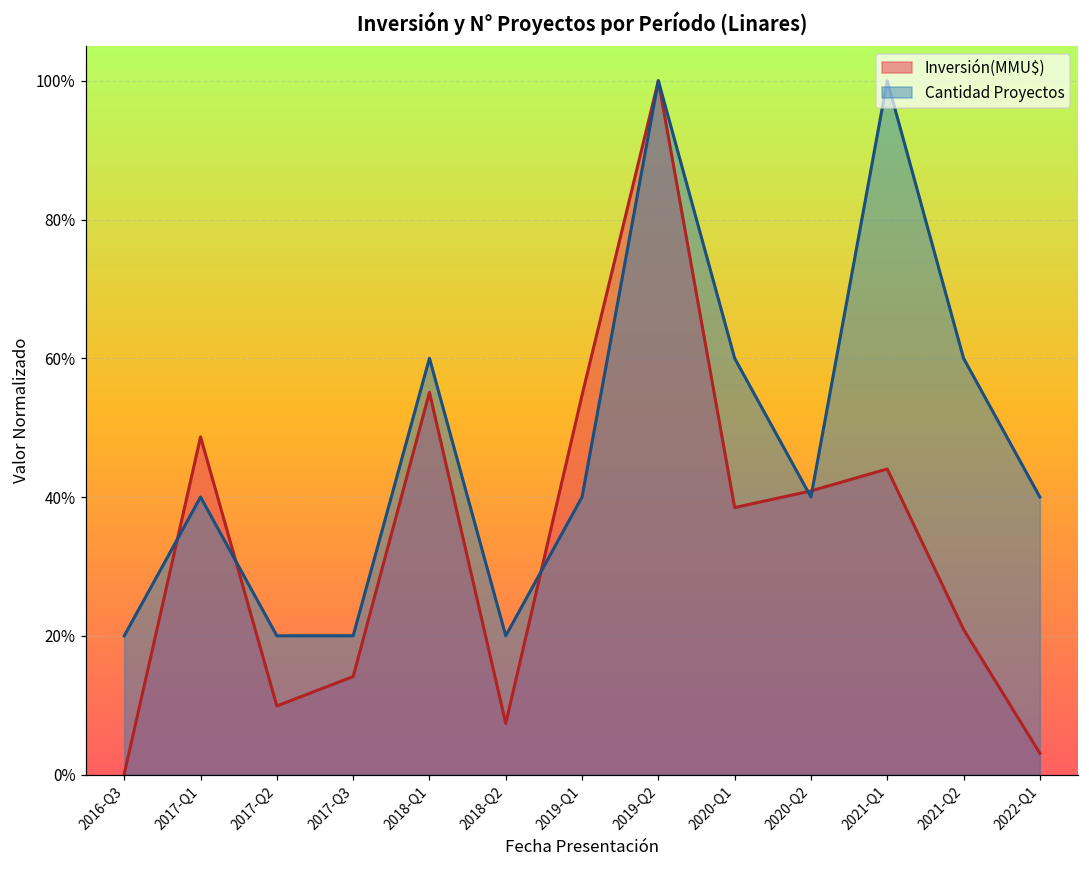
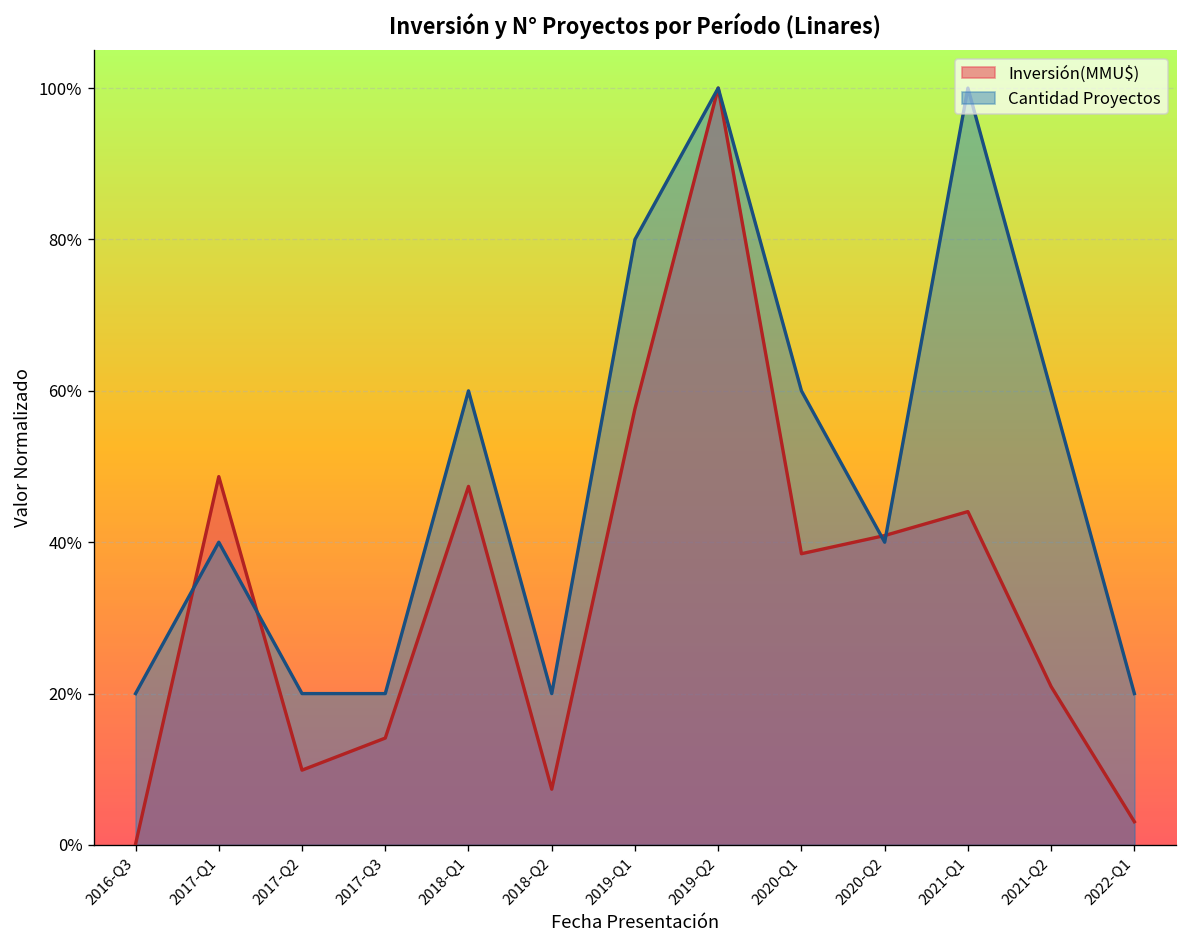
Inversión(MMU$), 2018-Q1: 55% -> 47%
Inversión(MMU$), 2019-Q1: 55% -> 58%
Cantidad Proyectos, 2019-Q1: 40% -> 80%
Cantidad Proyectos, 2022-Q1: 40% -> 20%
